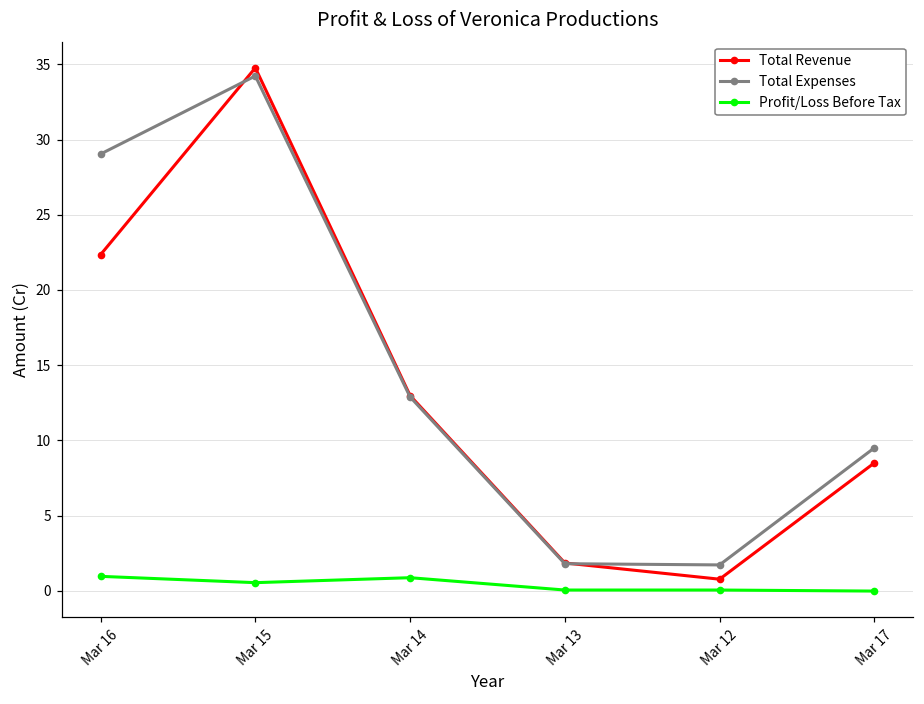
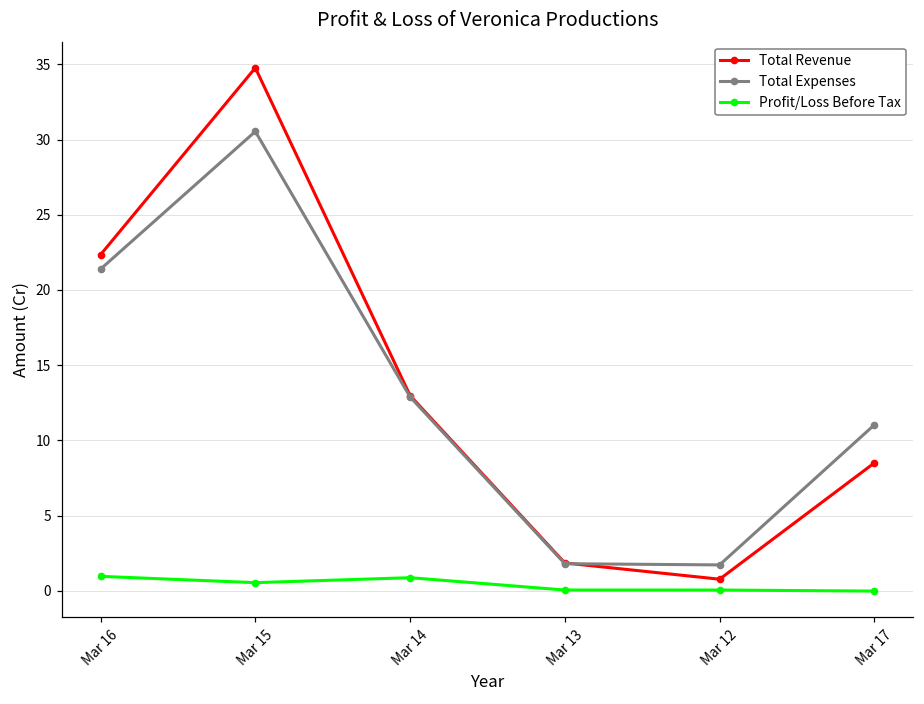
Total Expenses, Mar 16: 29.0 -> 21.4
Total Expenses, Mar 15: 34.2 -> 30.5
Total Expenses, Mar 17: 9.5 -> 11.0
